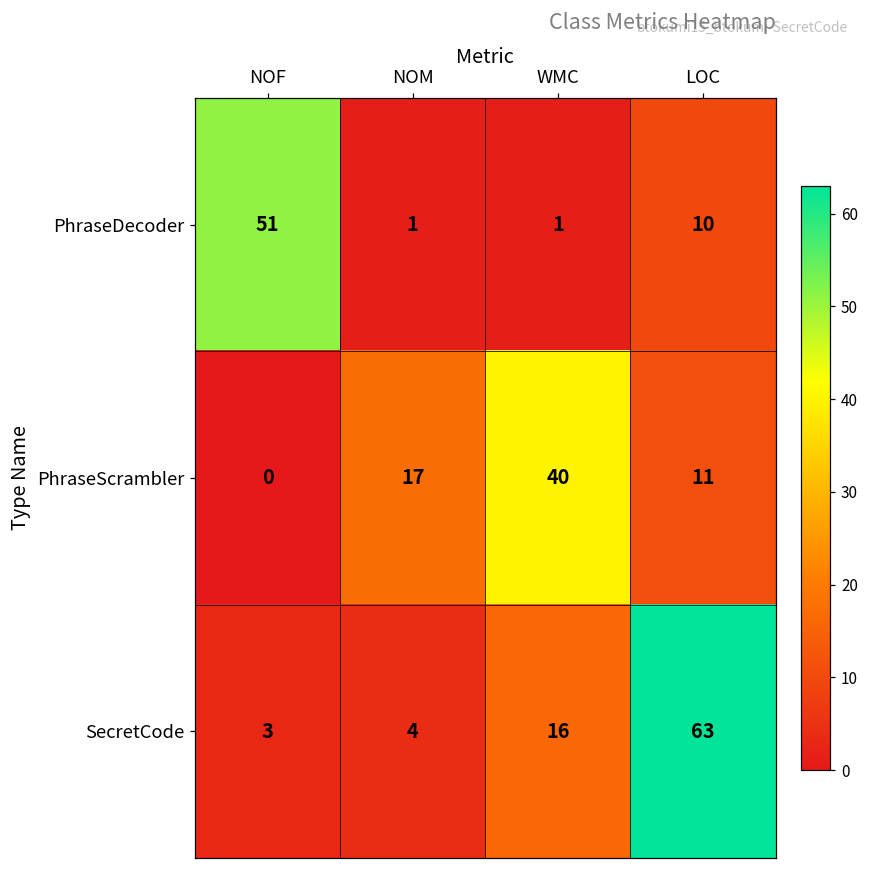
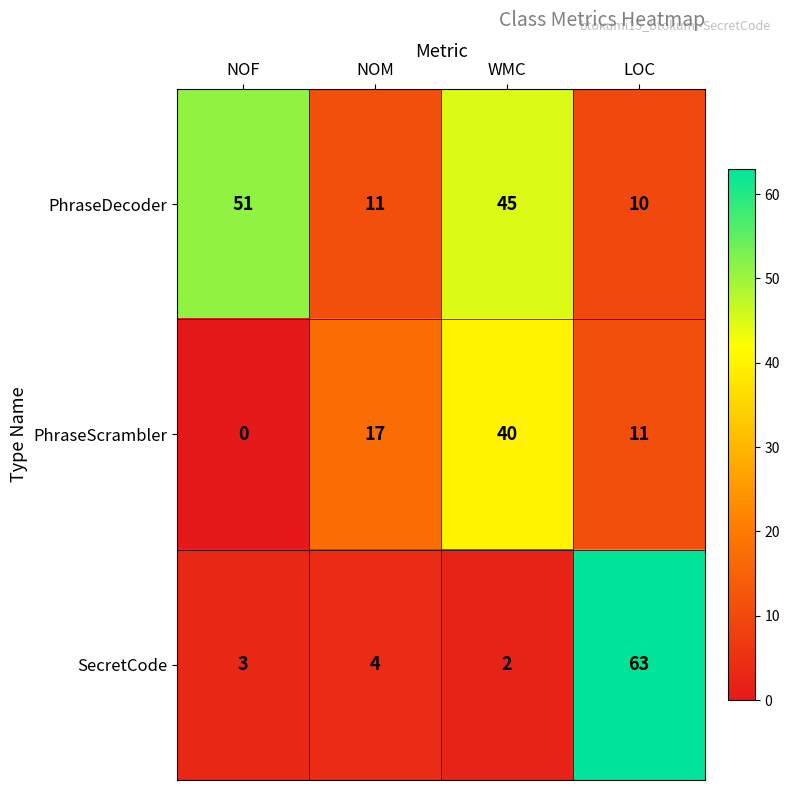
PhraseDecoder, NOM: 1 -> 11
PhraseDecoder, WMC: 1 -> 45
SecretCode, WMC: 16 -> 2
